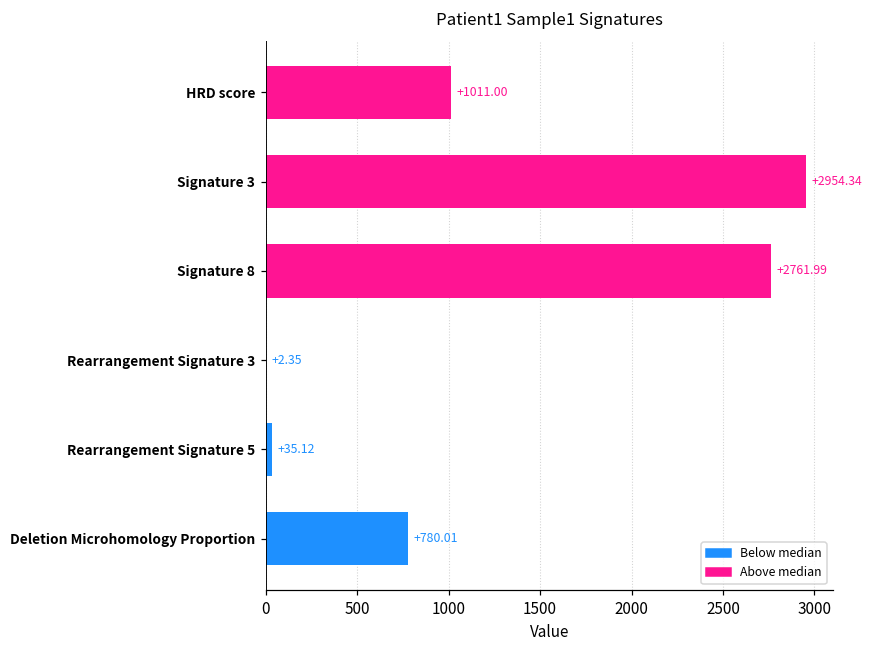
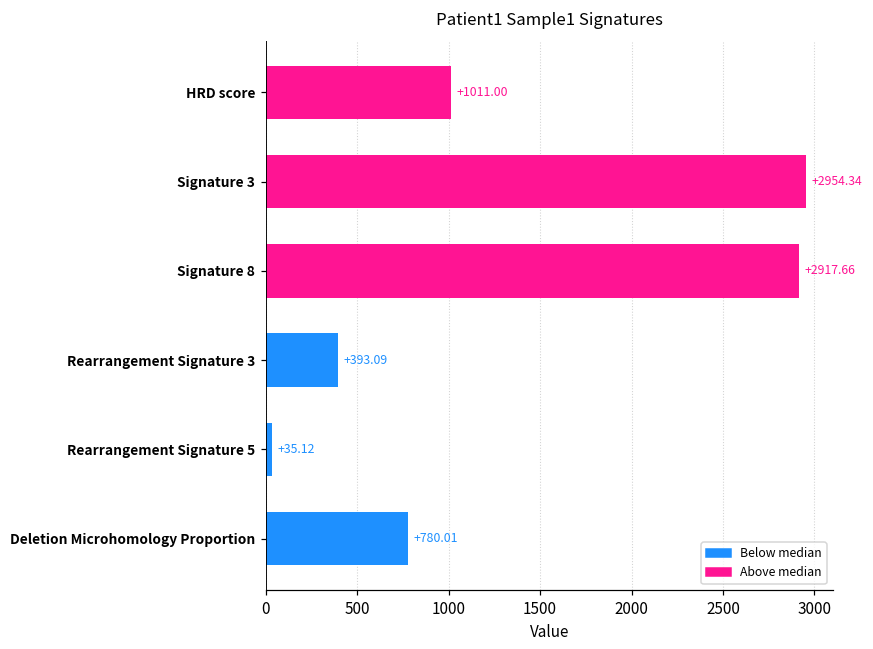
Signature 8: +2761.99 -> +2917.66
Rearrangement Signature 3: +2.35 -> +393.09
